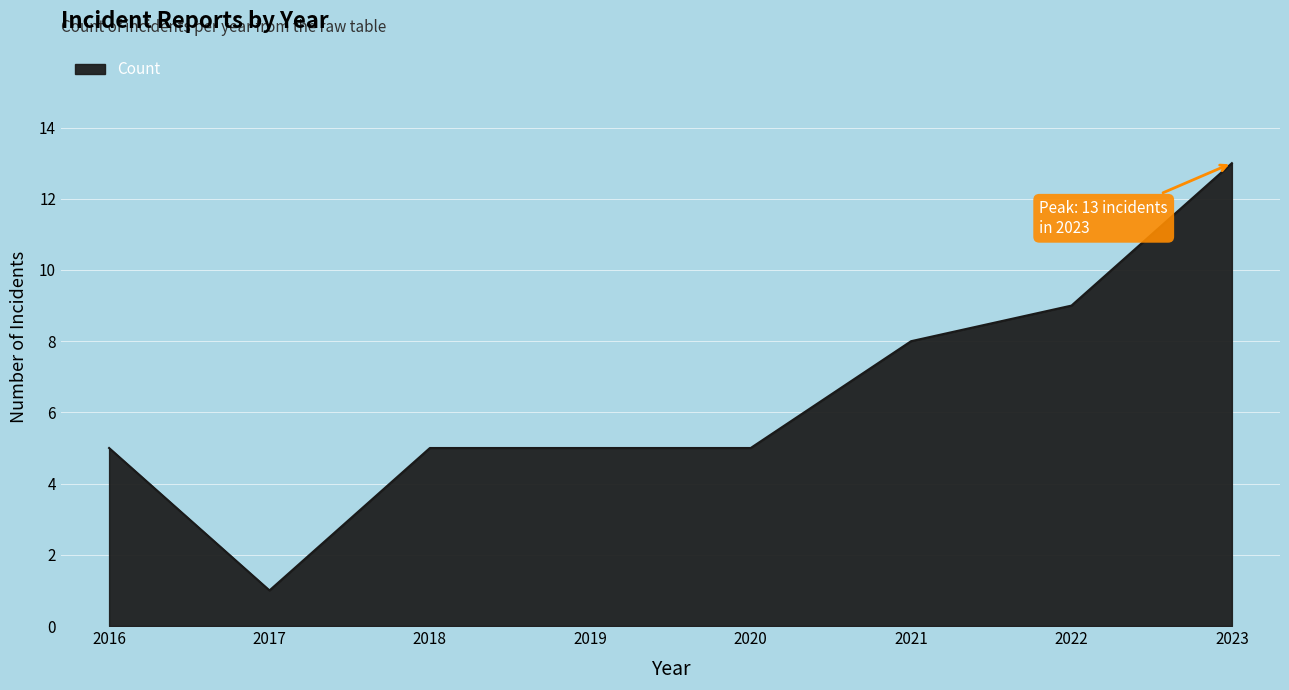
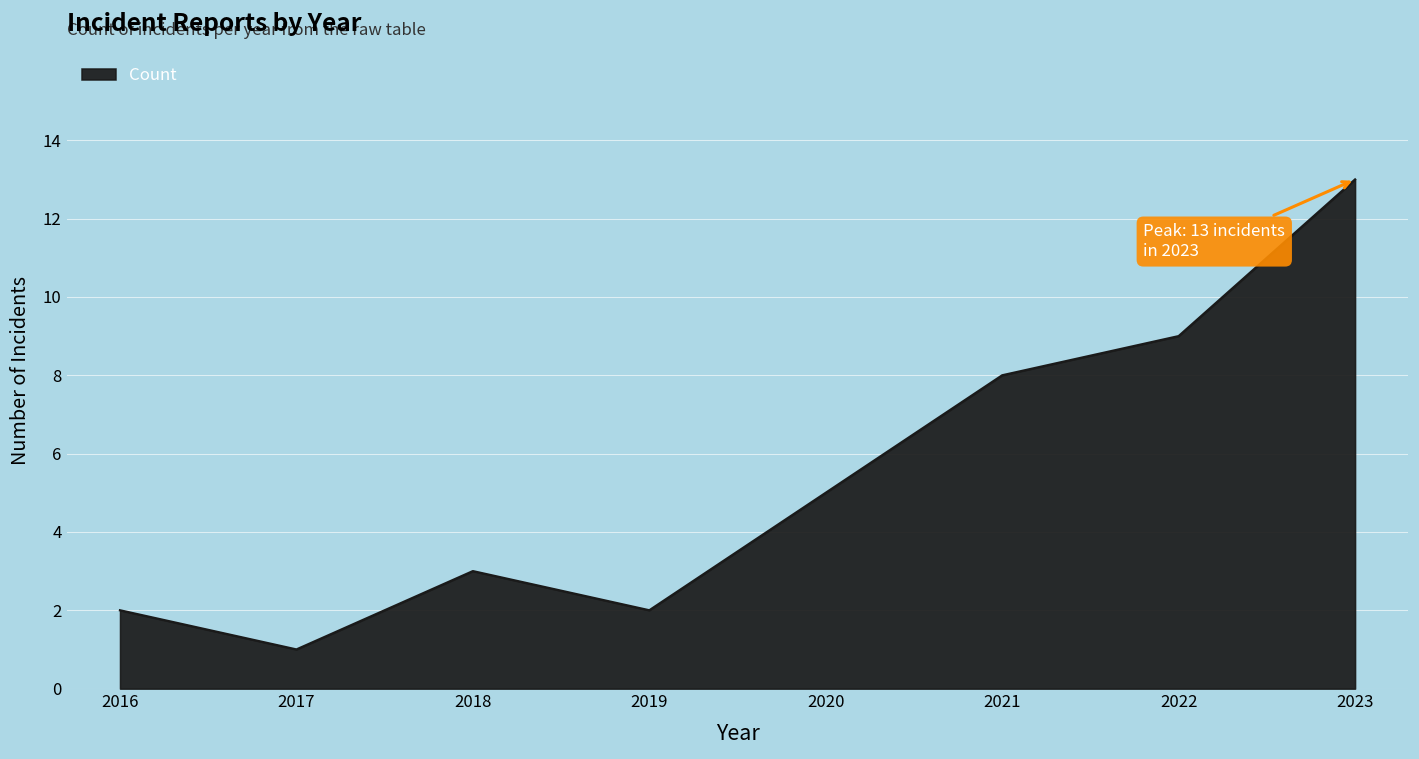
2016: 5 -> 2
2018: 5 -> 3
2019: 5 -> 2
